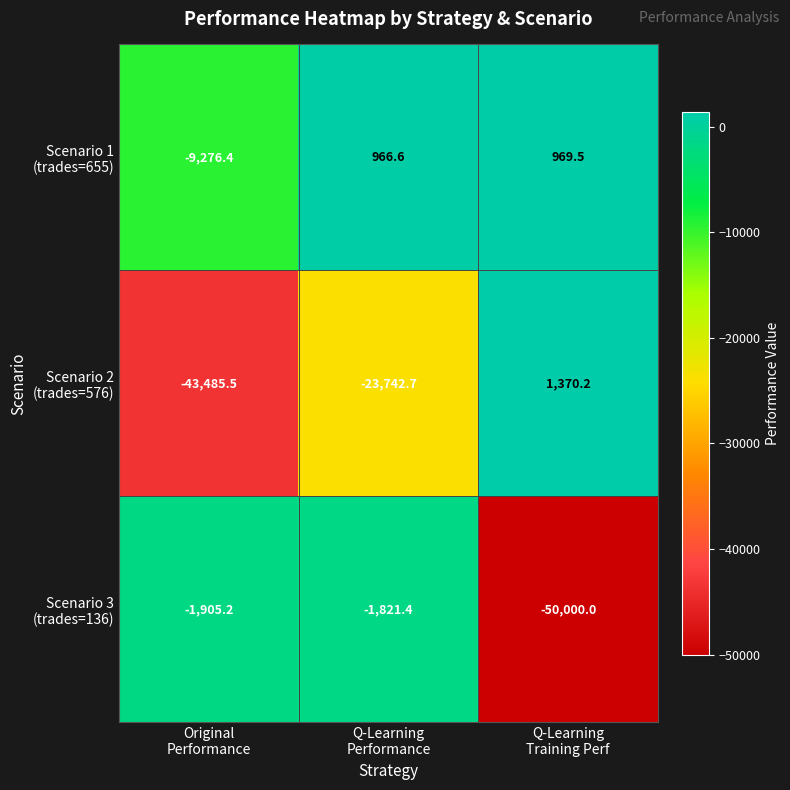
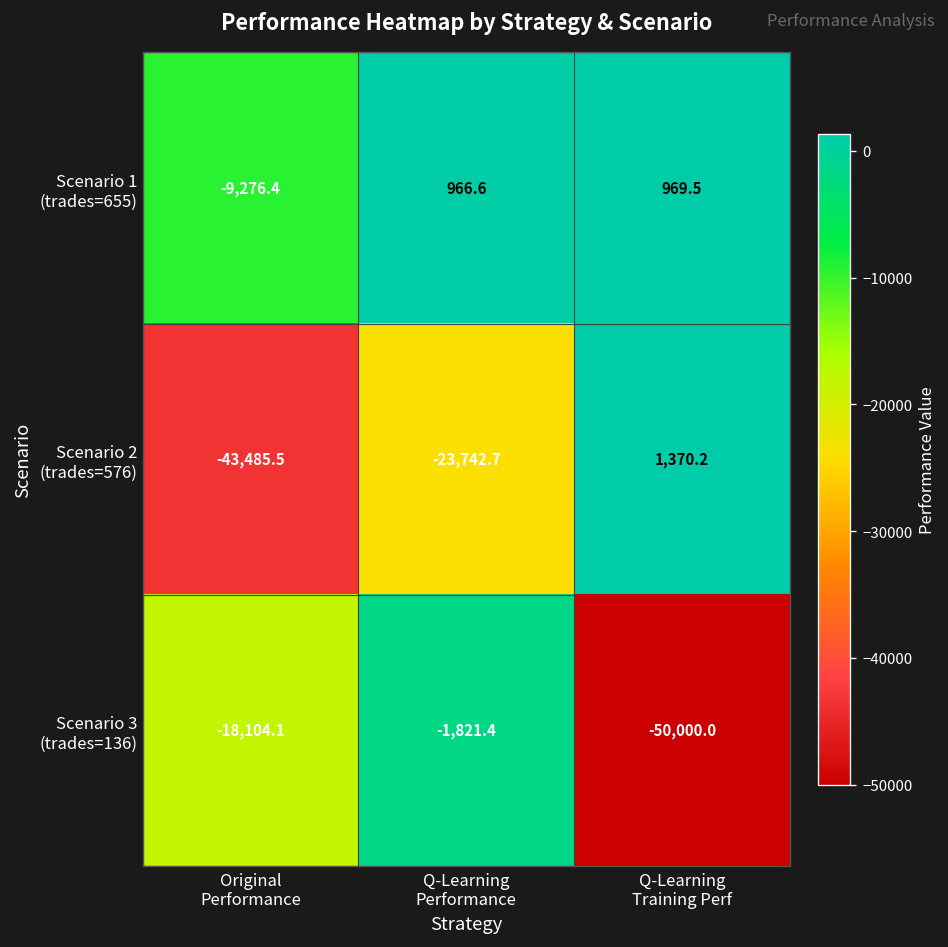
Scenario 3 (trades=136), Original Performance: -1,905.2 -> -18,104.1
